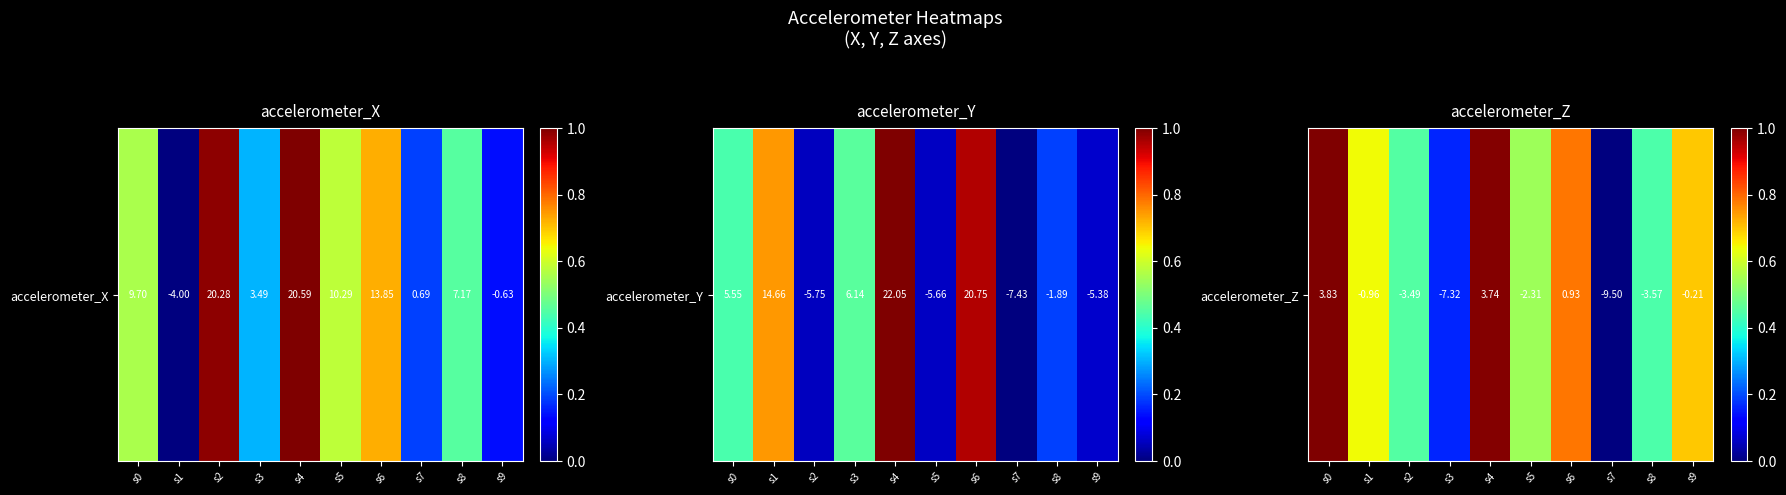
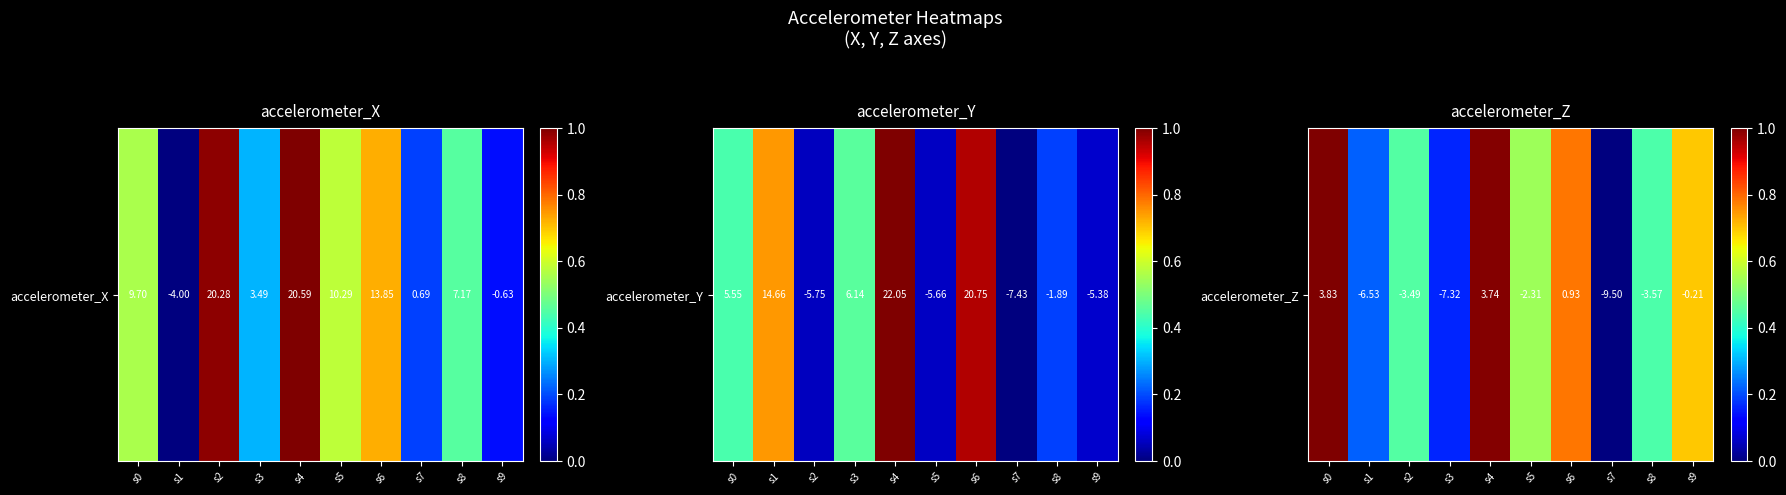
accelerometer_Z, accelerometer_Z, s1: -0.96 -> -6.53
